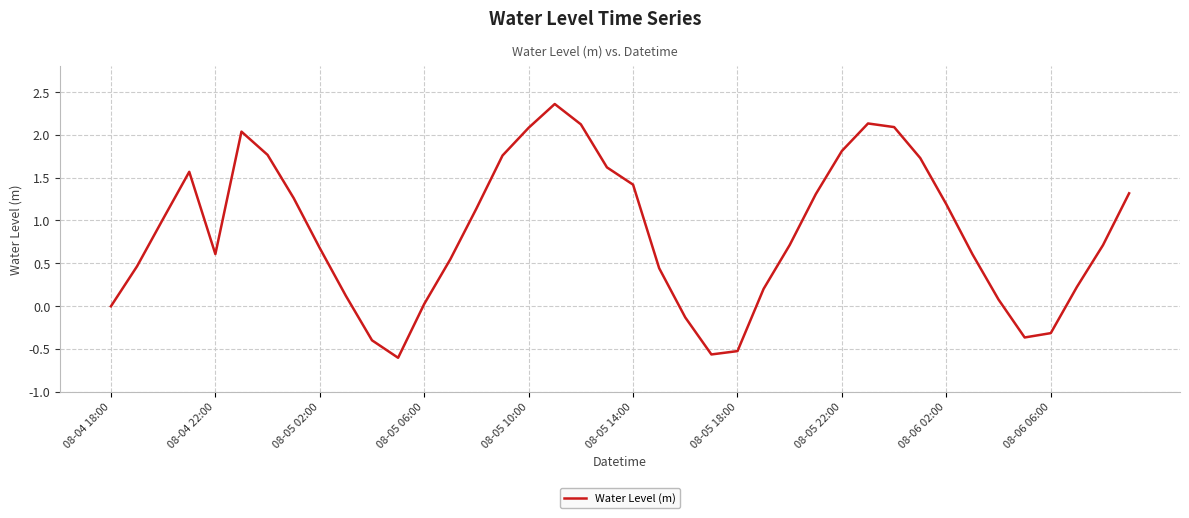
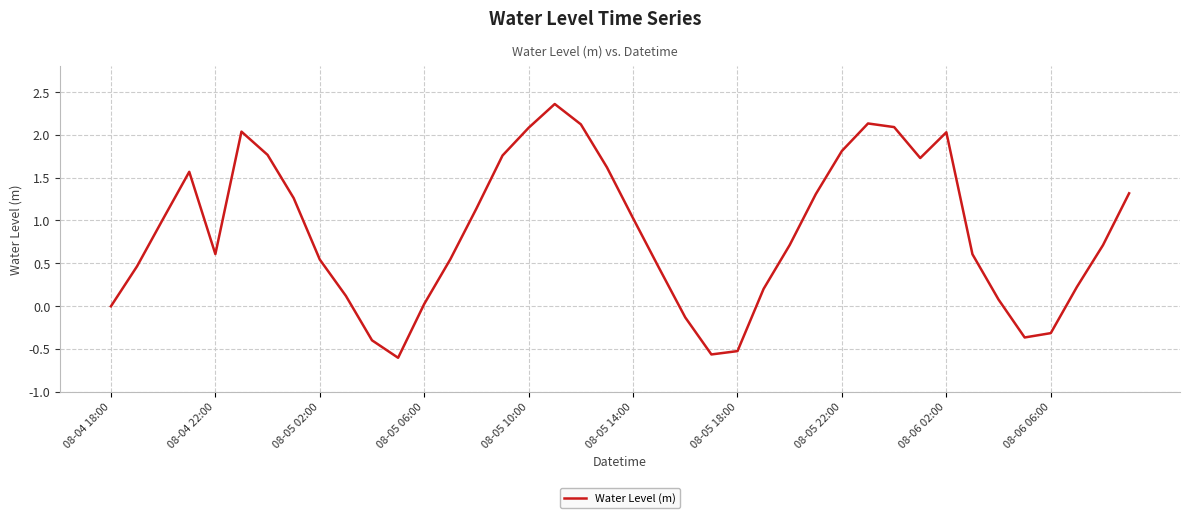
08-05 02:00: 0.7 -> 0.5
08-05 14:00: 1.4 -> 1.0
08-06 02:00: 1.2 -> 2.0
